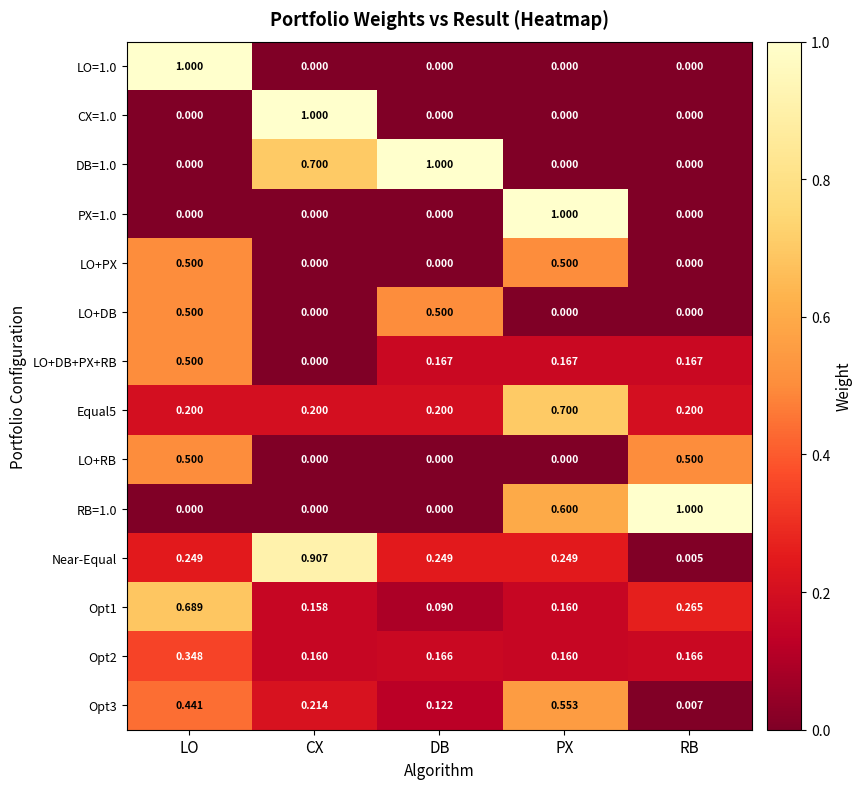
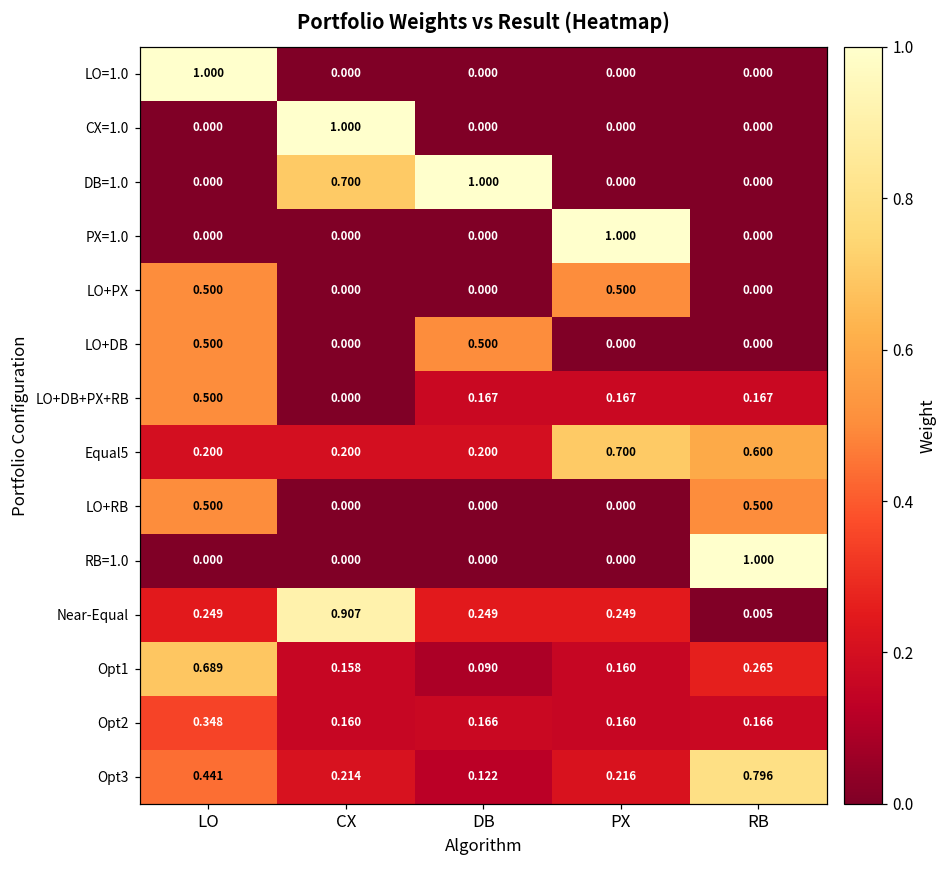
Equal5, RB: 0.200 -> 0.600
RB=1.0, PX: 0.600 -> 0.000
Opt3, PX: 0.553 -> 0.216
Opt3, RB: 0.007 -> 0.796
